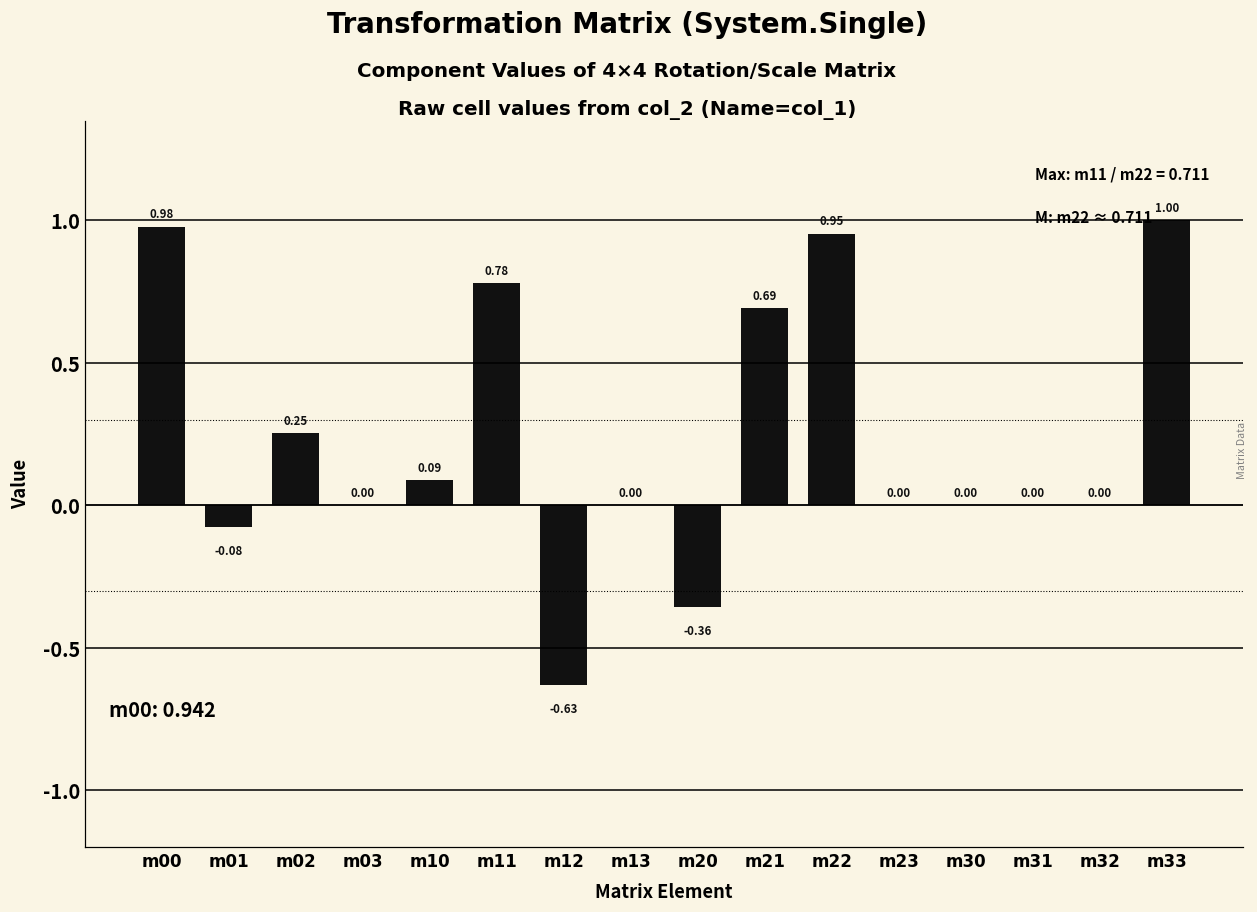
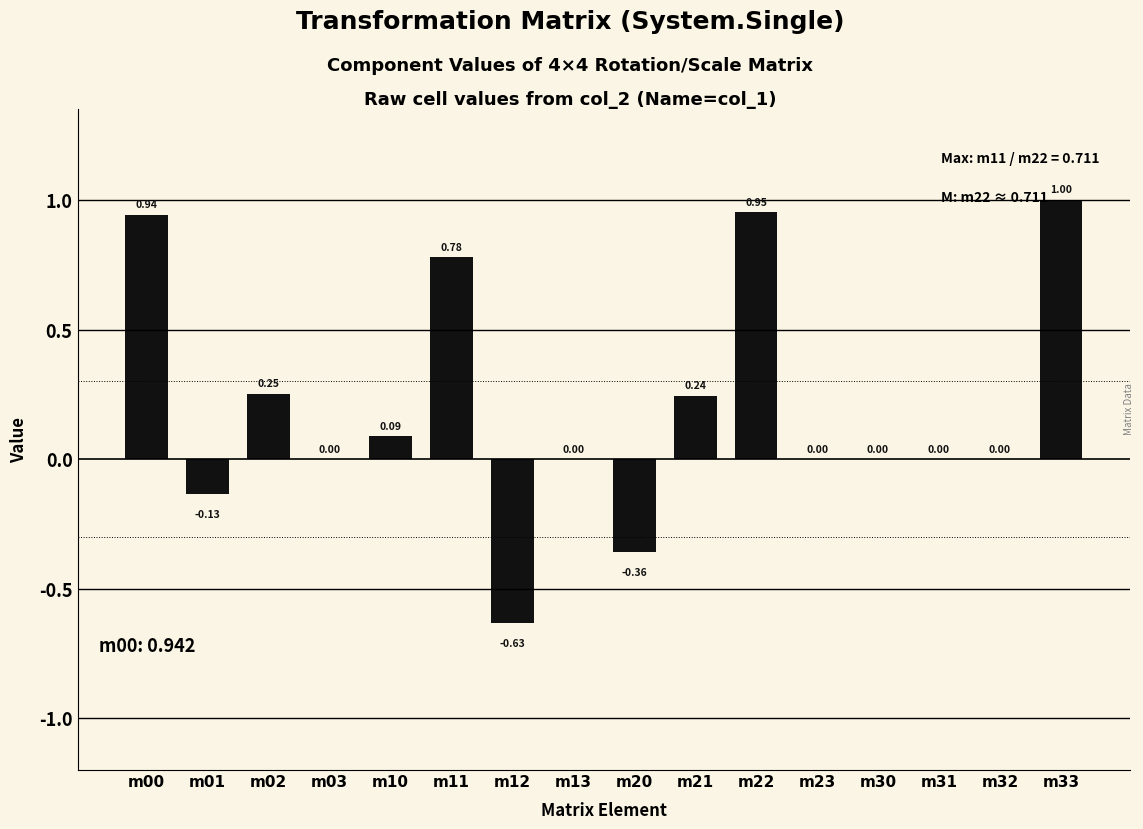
m00: 0.98 -> 0.94
m01: -0.08 -> -0.13
m21: 0.69 -> 0.24
